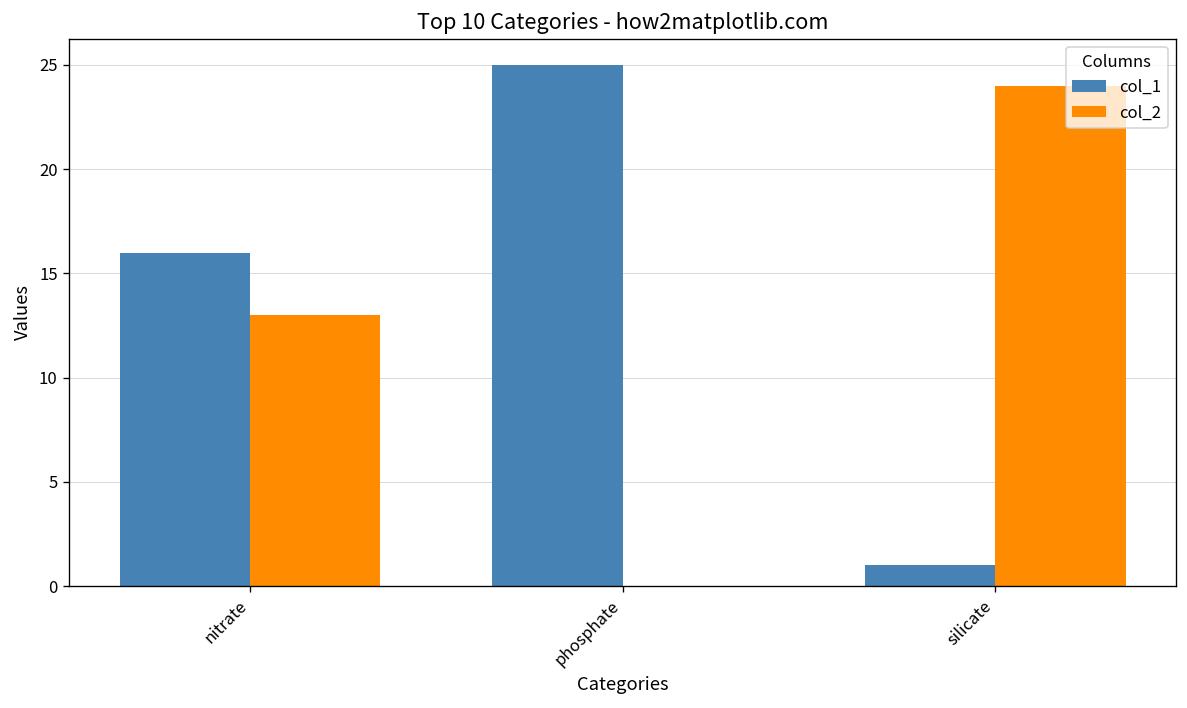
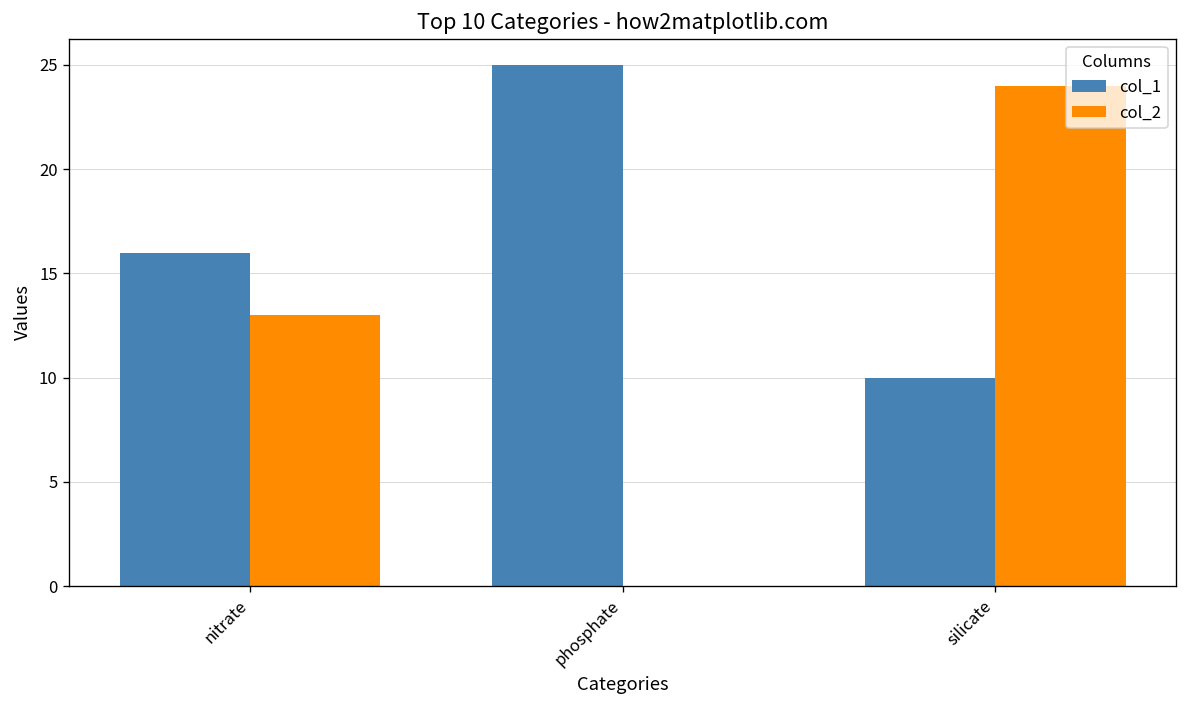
col_1, silicate: 1 -> 10
